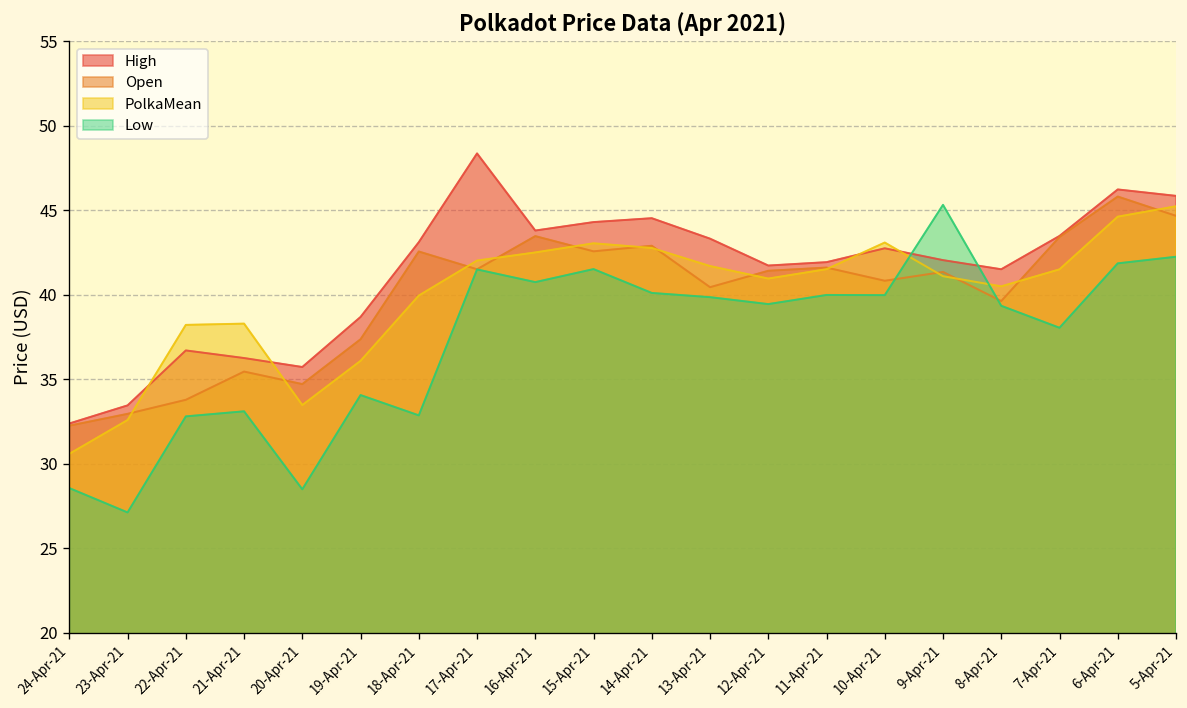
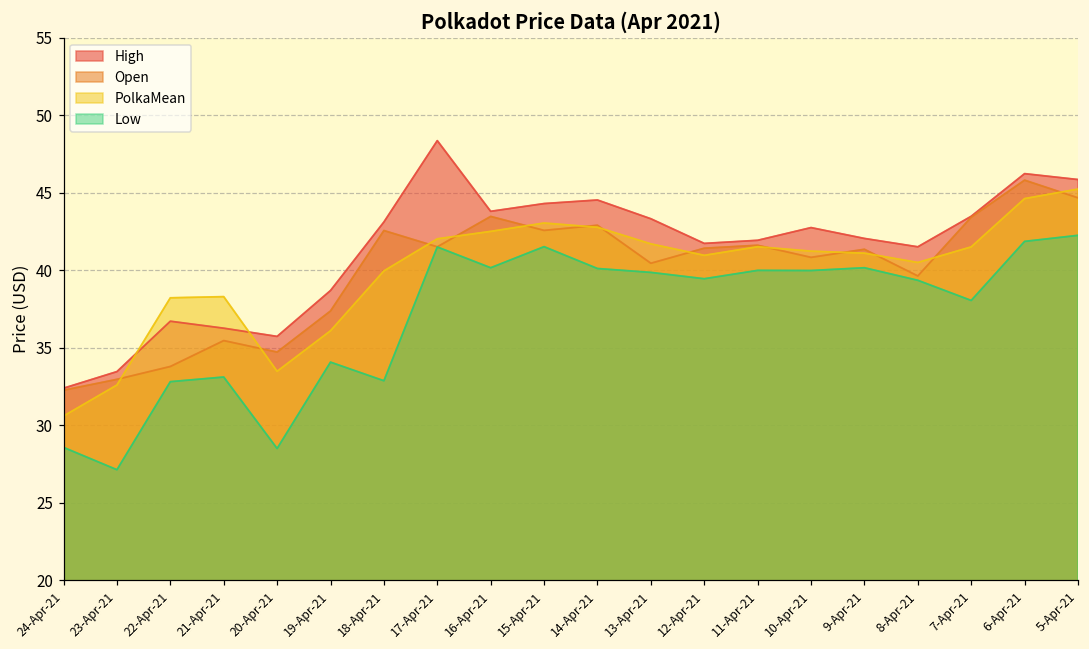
Low, 16-Apr-21: 40.8 -> 40.2
PolkaMean, 10-Apr-21: 43.1 -> 41.2
Low, 9-Apr-21: 45.3 -> 40.2
